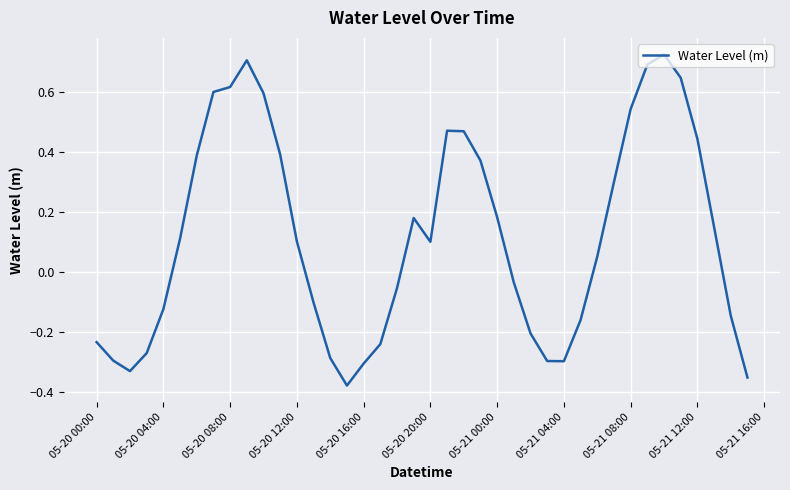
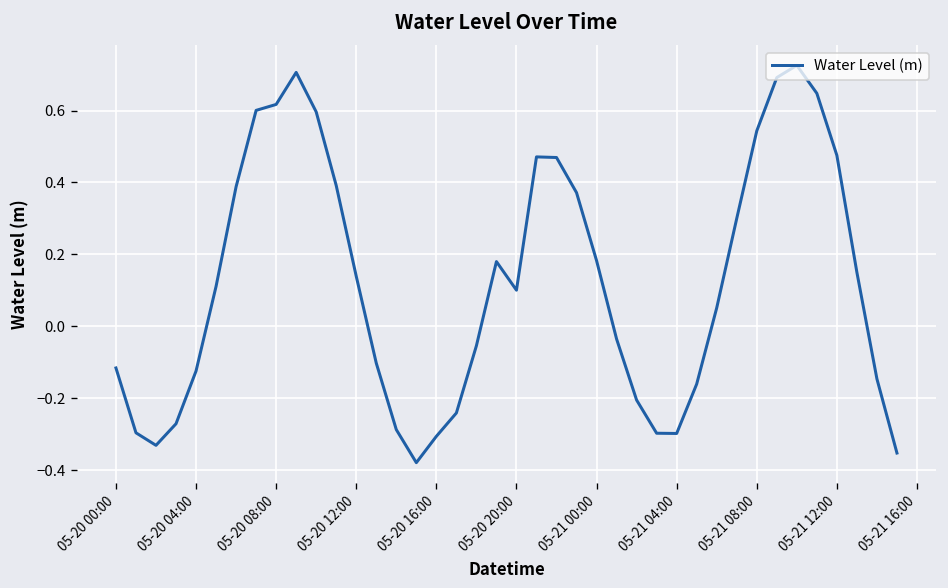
05-20 00:00: -0.23 -> -0.12
05-20 12:00: 0.10 -> 0.14
05-21 12:00: 0.44 -> 0.48
